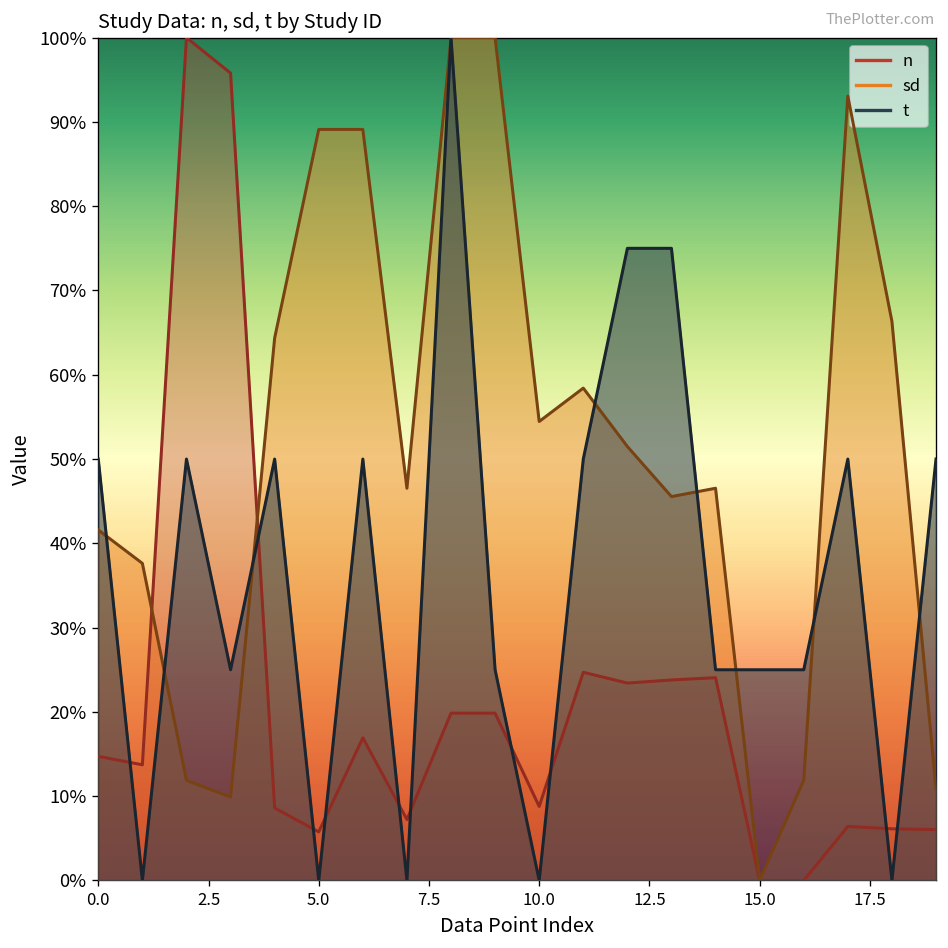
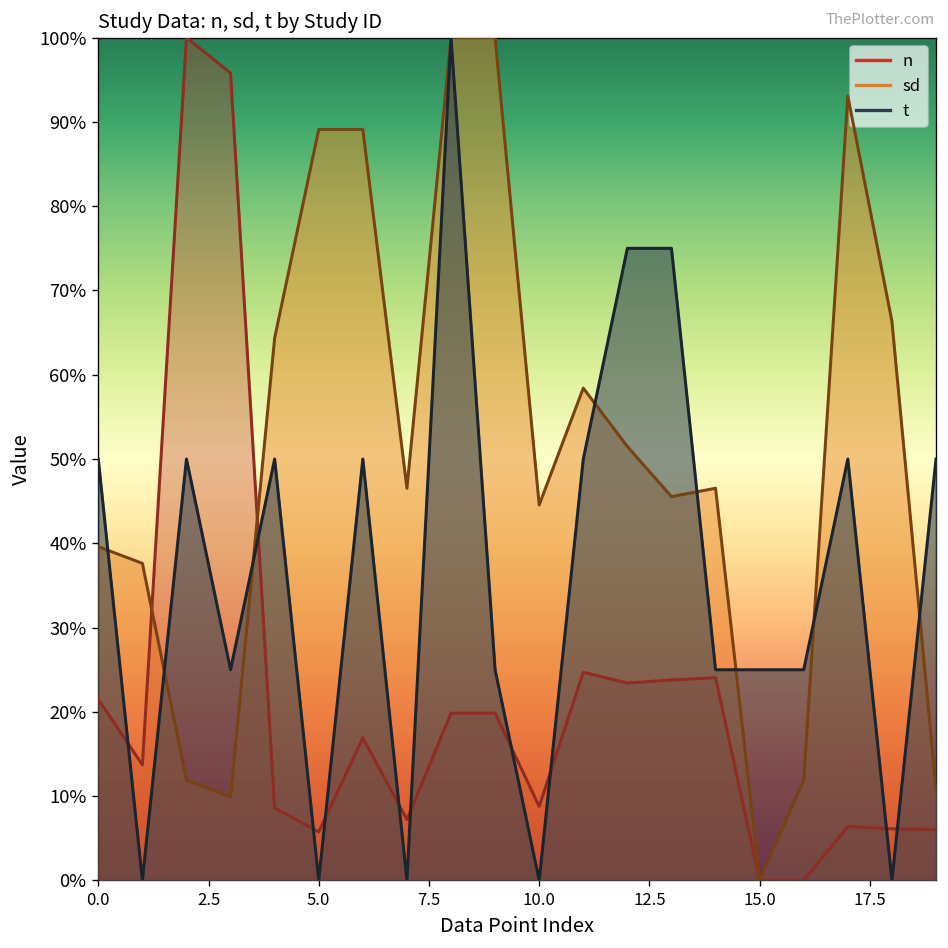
n, 0.0: 15% -> 22%
sd, 0.0: 42% -> 40%
sd, 10.0: 54% -> 45%
